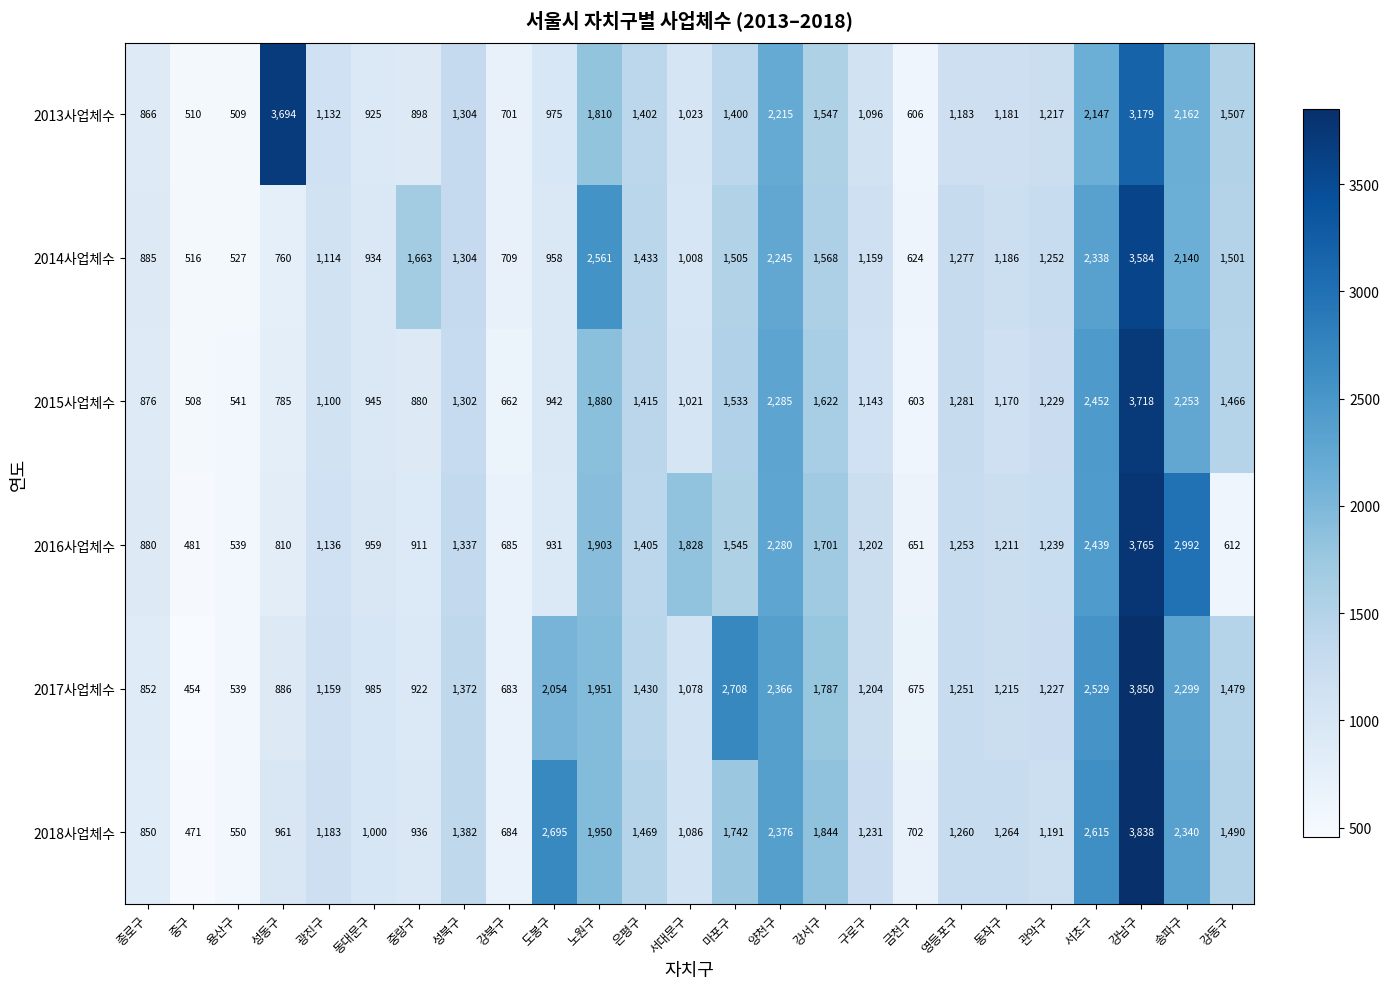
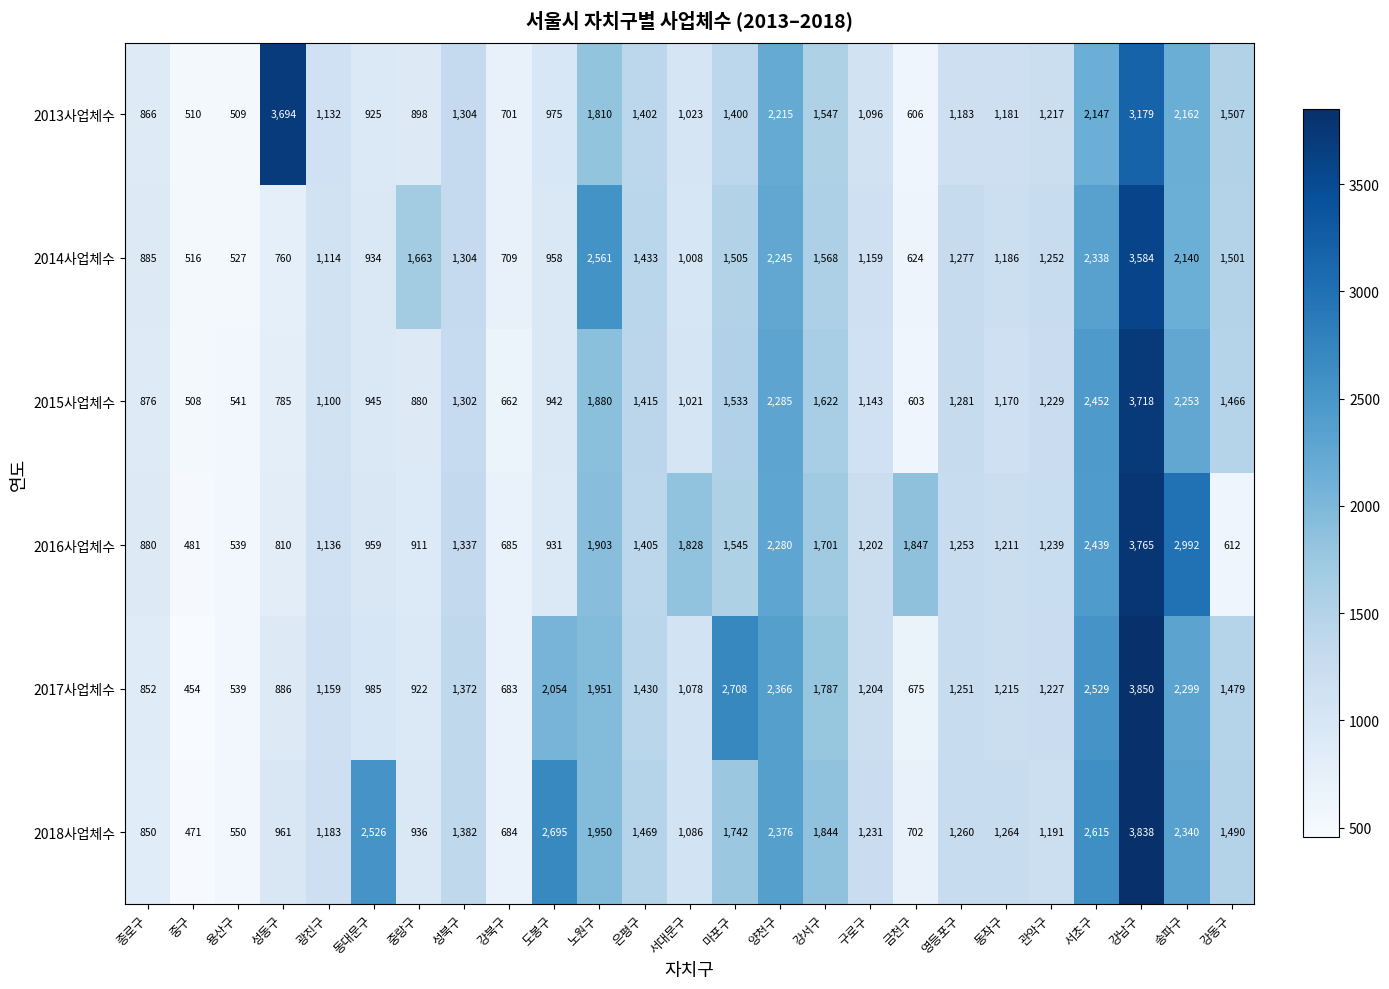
2016사업체수, 금천구: 651 -> 1,847
2018사업체수, 동대문구: 1,000 -> 2,526
